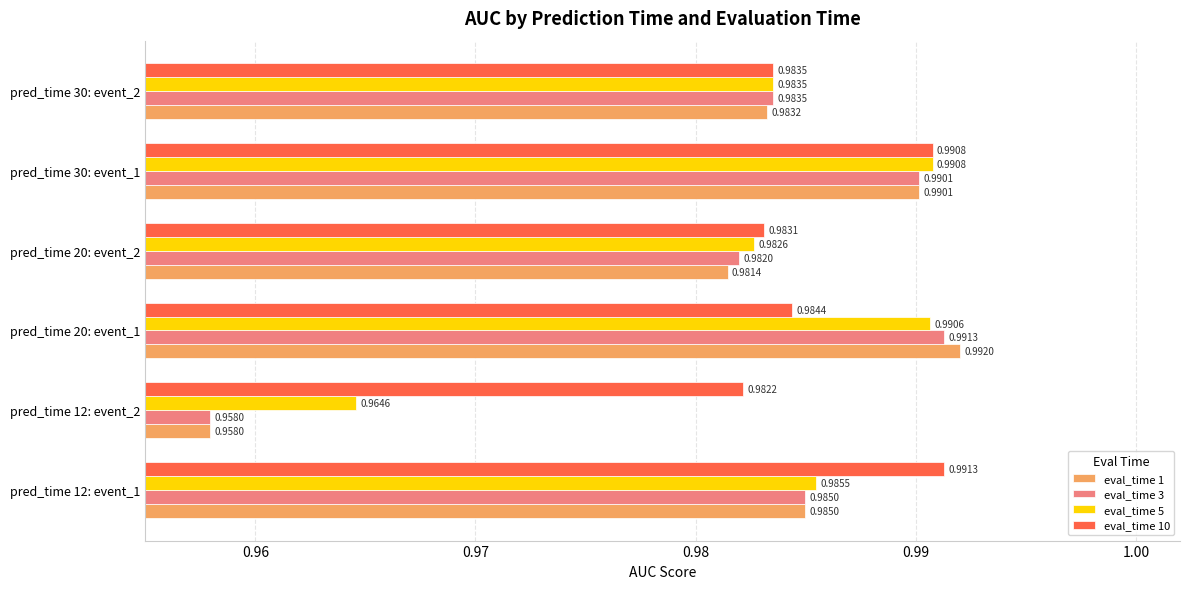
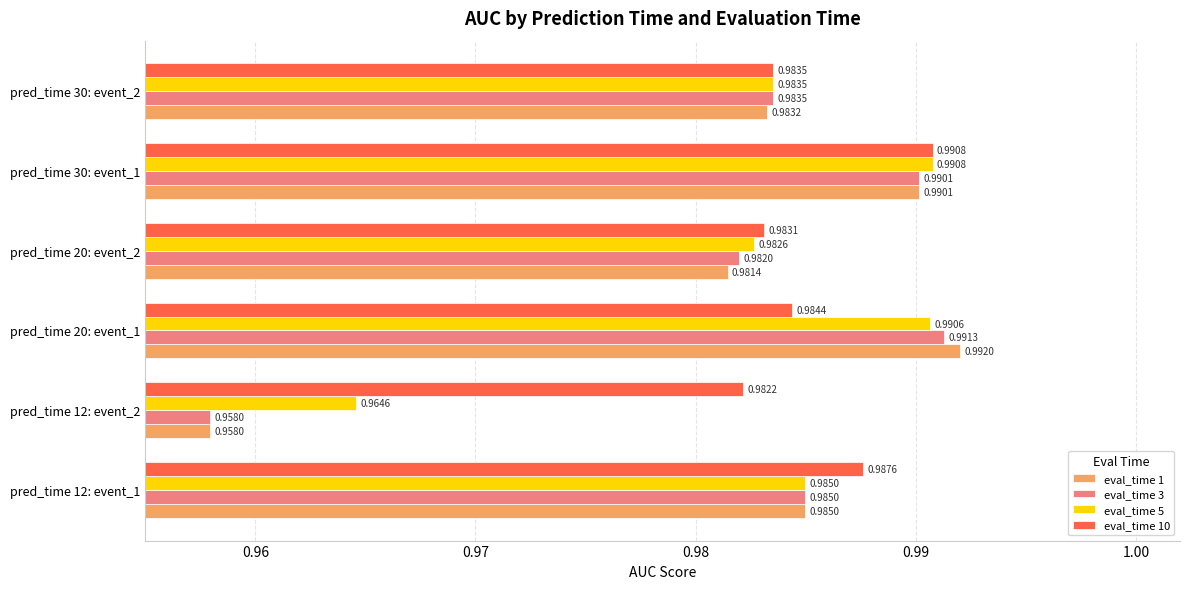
eval_time 10, pred_time 12: event_1: 0.9913 -> 0.9876
eval_time 5, pred_time 12: event_1: 0.9855 -> 0.9850
